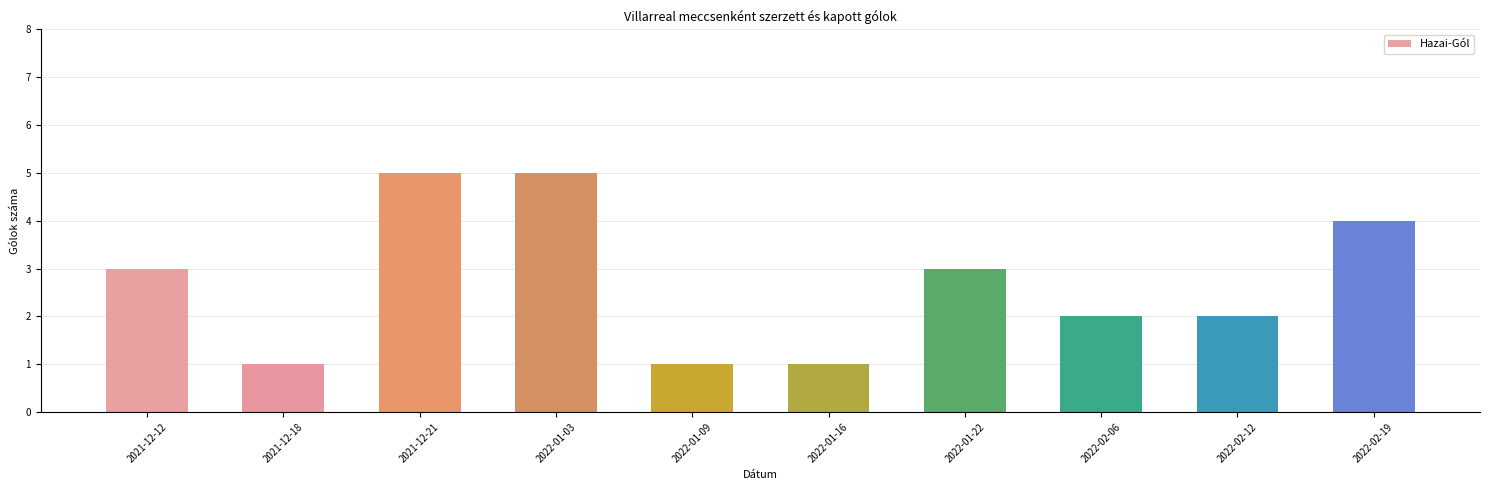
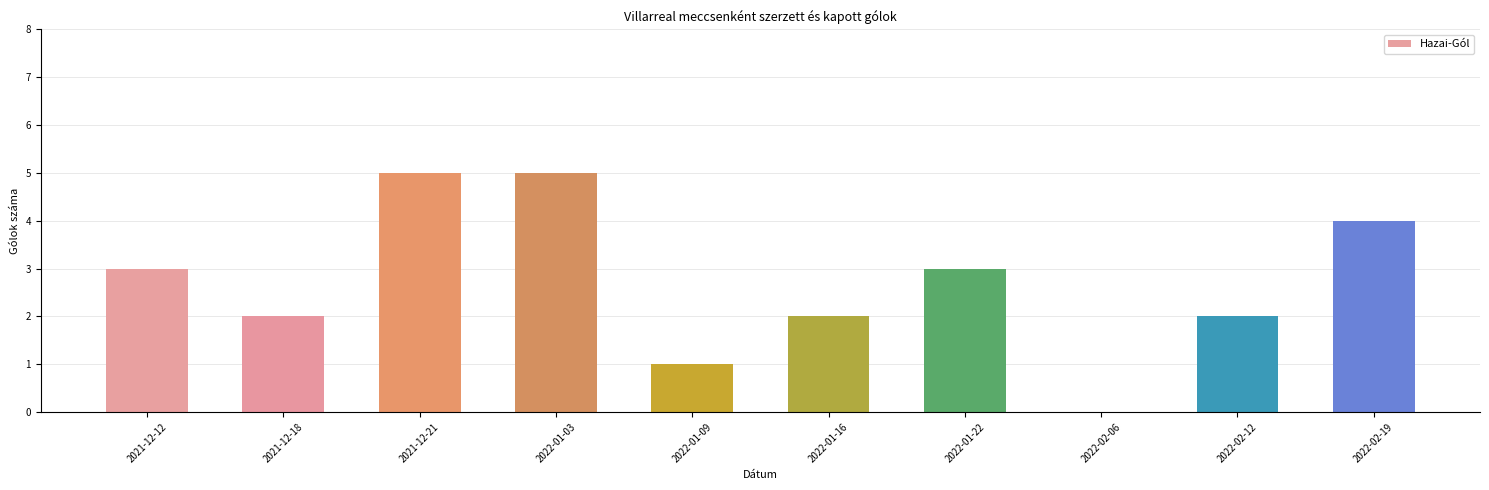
2021-12-18: 1 -> 2
2022-01-16: 1 -> 2
2022-02-06: 2 -> 0
